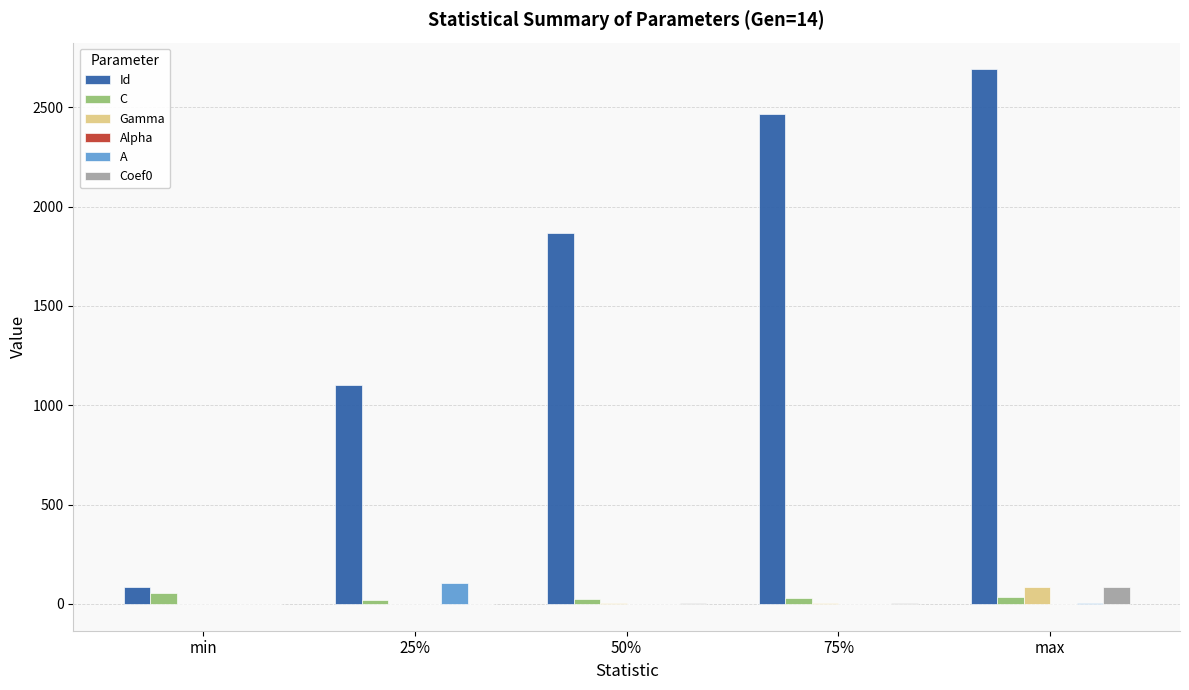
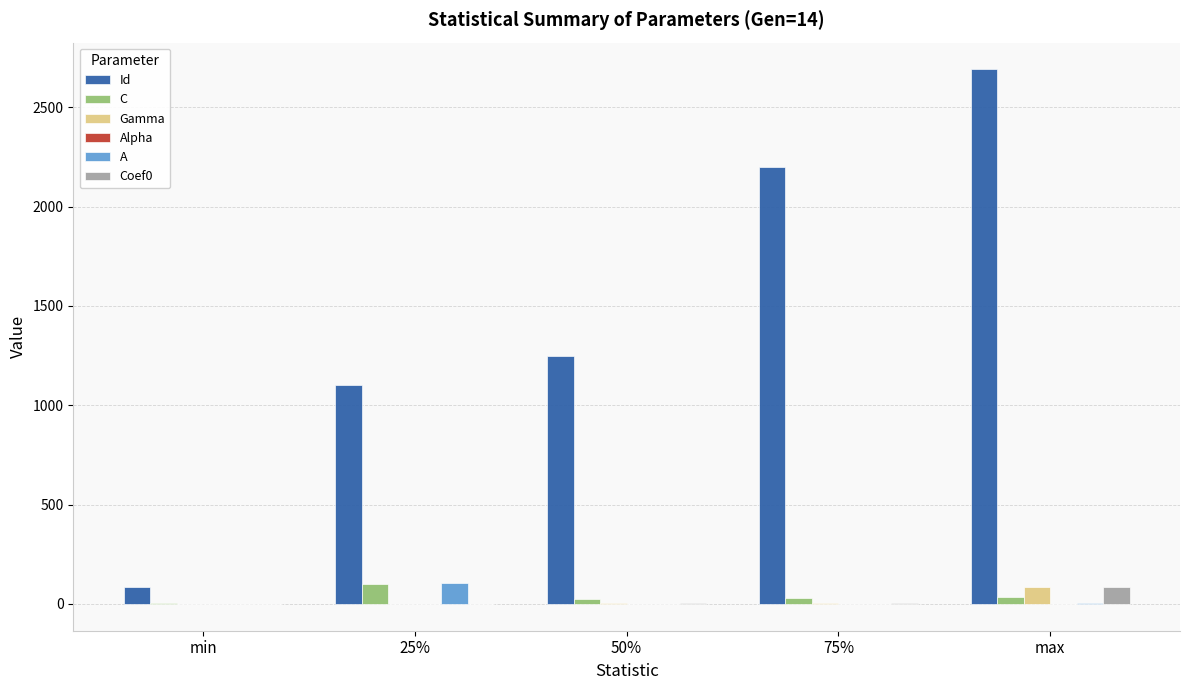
C, min: 60 -> 0
C, 25%: 20 -> 100
Id, 50%: 1870 -> 1250
Id, 75%: 2470 -> 2200
